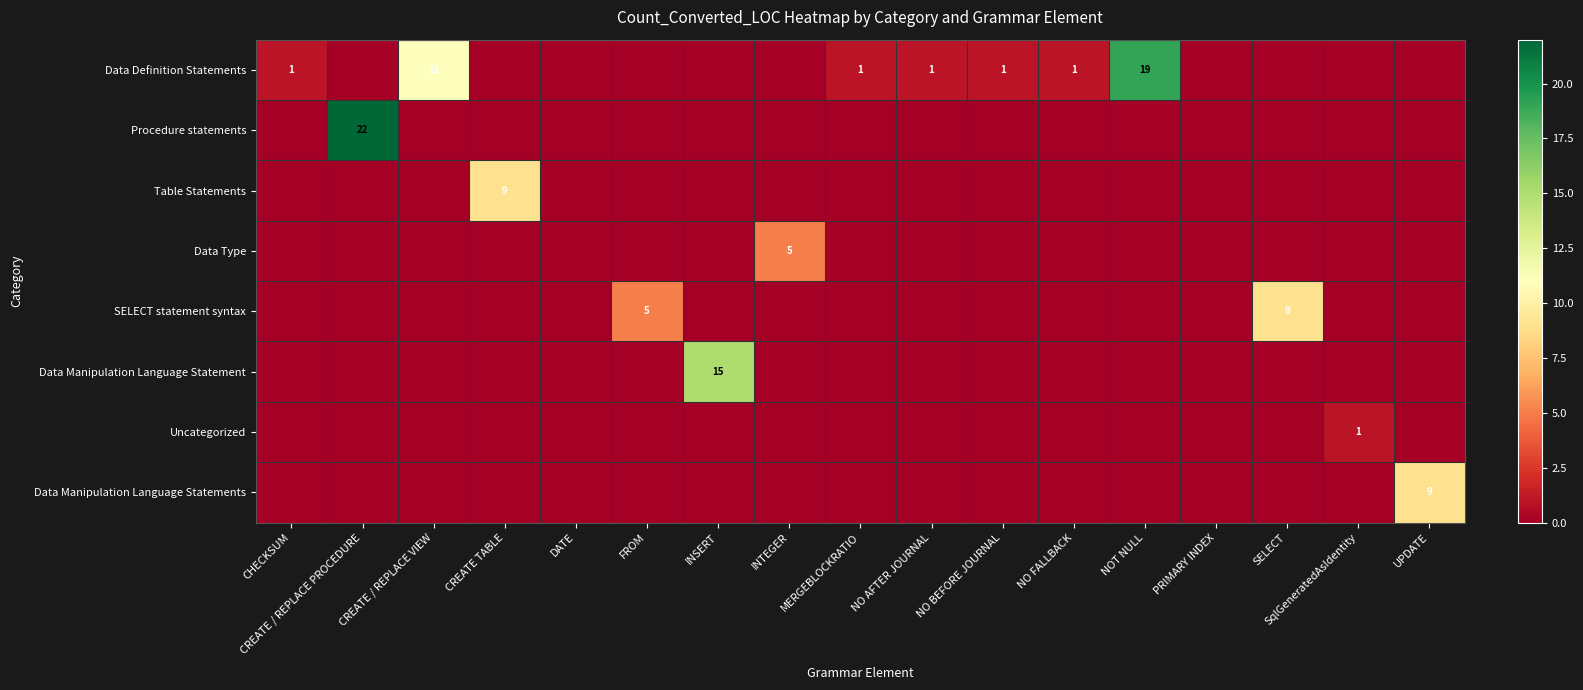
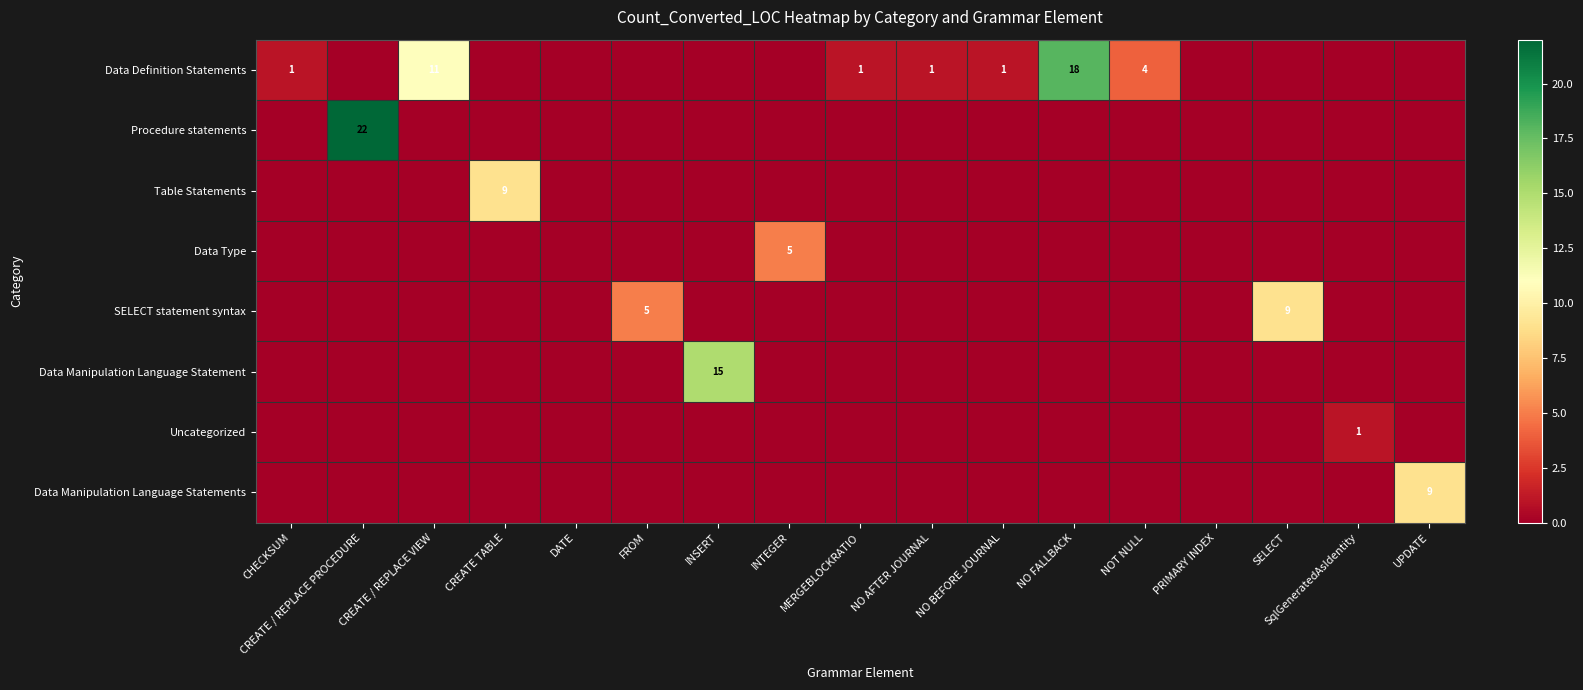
Data Definition Statements, NO FALLBACK: 1 -> 18
Data Definition Statements, NOT NULL: 19 -> 4
